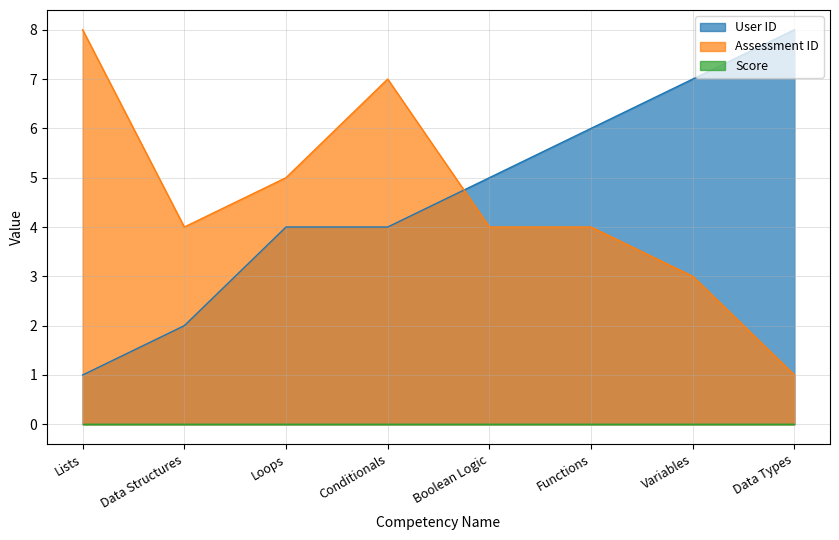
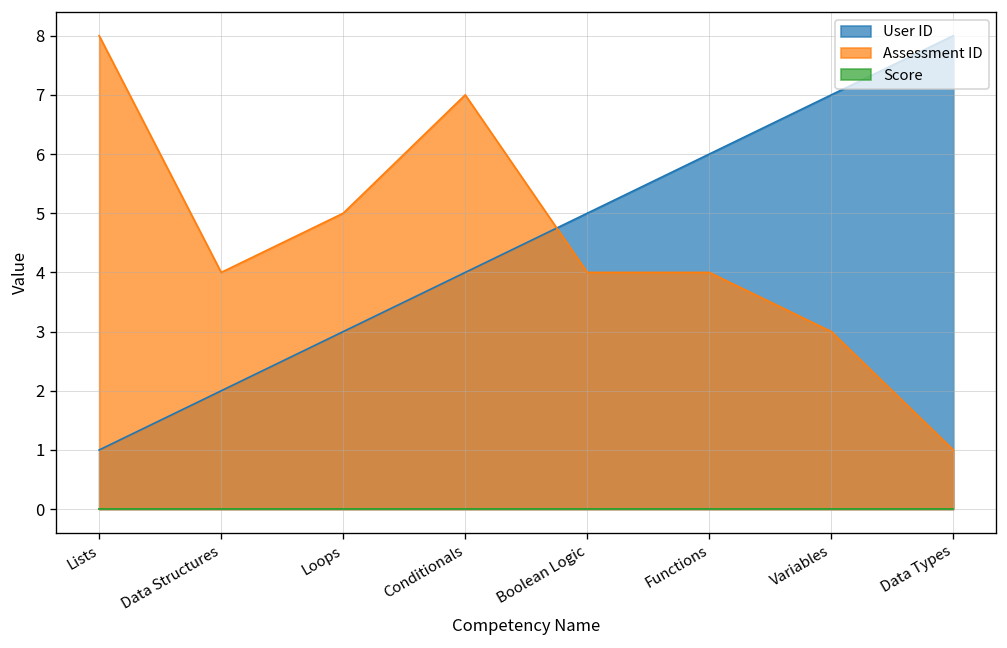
User ID, Loops: 4 -> 3
